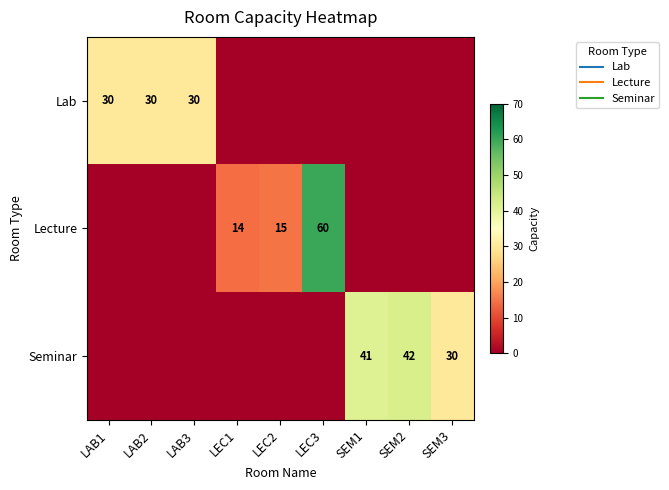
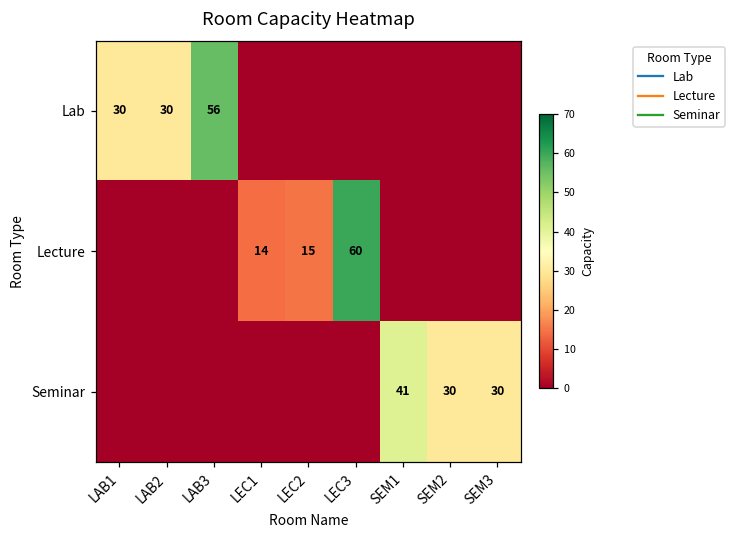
Lab, LAB3: 30 -> 56
Seminar, SEM2: 42 -> 30
